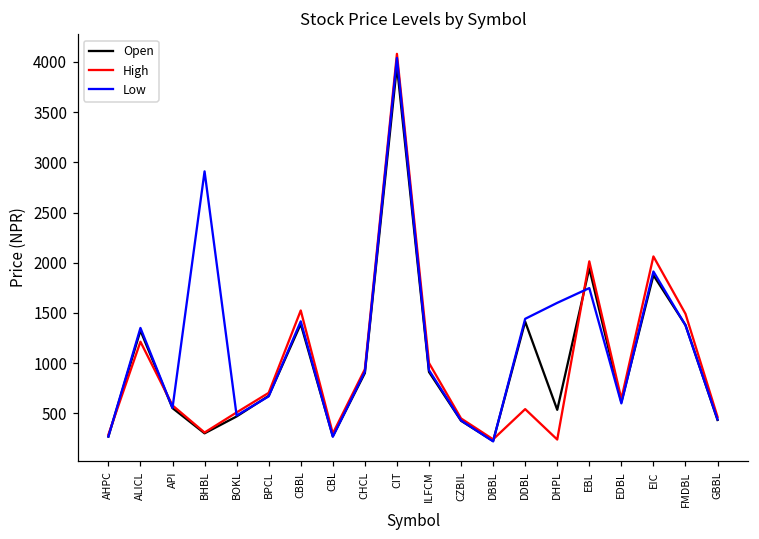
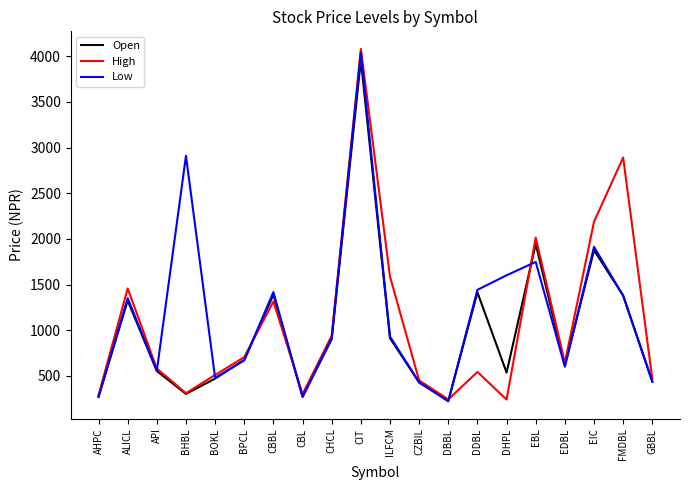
High, ALICL: 1200 -> 1500
High, CBBL: 1500 -> 1300
High, ILFCM: 1000 -> 1600
High, EIC: 2100 -> 2200
High, FMDBL: 1500 -> 2900
